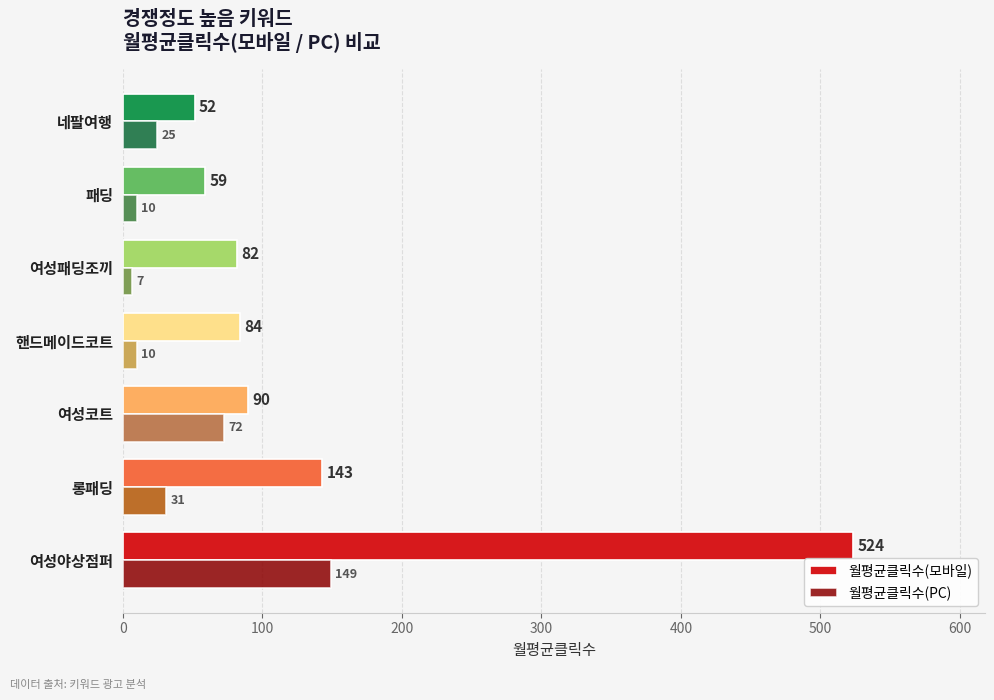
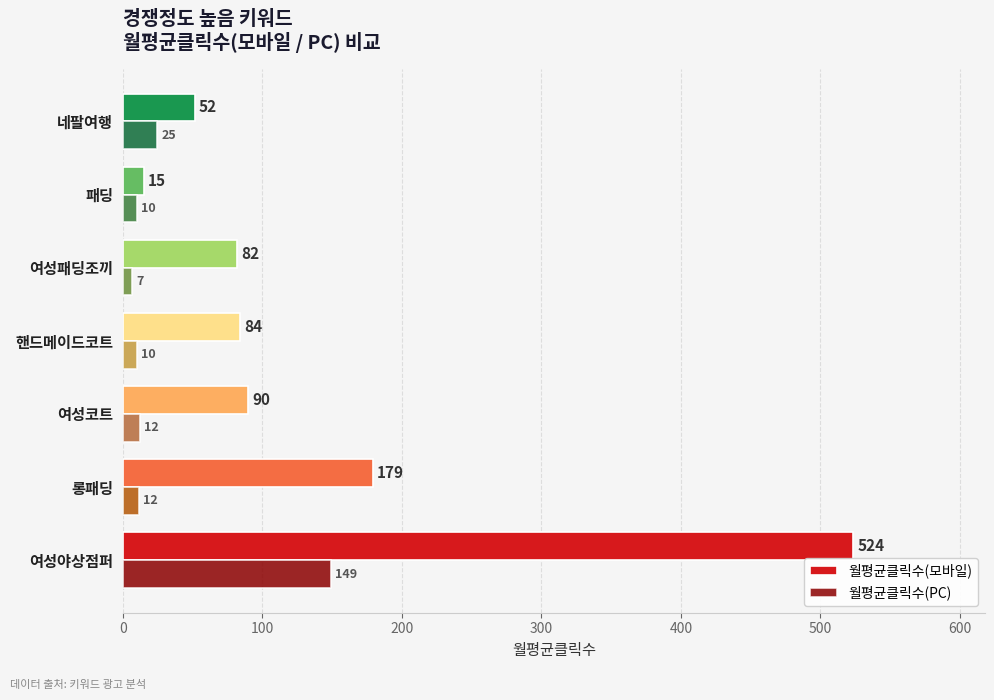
월평균클릭수(모바일), 패딩: 59 -> 15
월평균클릭수(PC), 여성코트: 72 -> 12
월평균클릭수(모바일), 롱패딩: 143 -> 179
월평균클릭수(PC), 롱패딩: 31 -> 12
